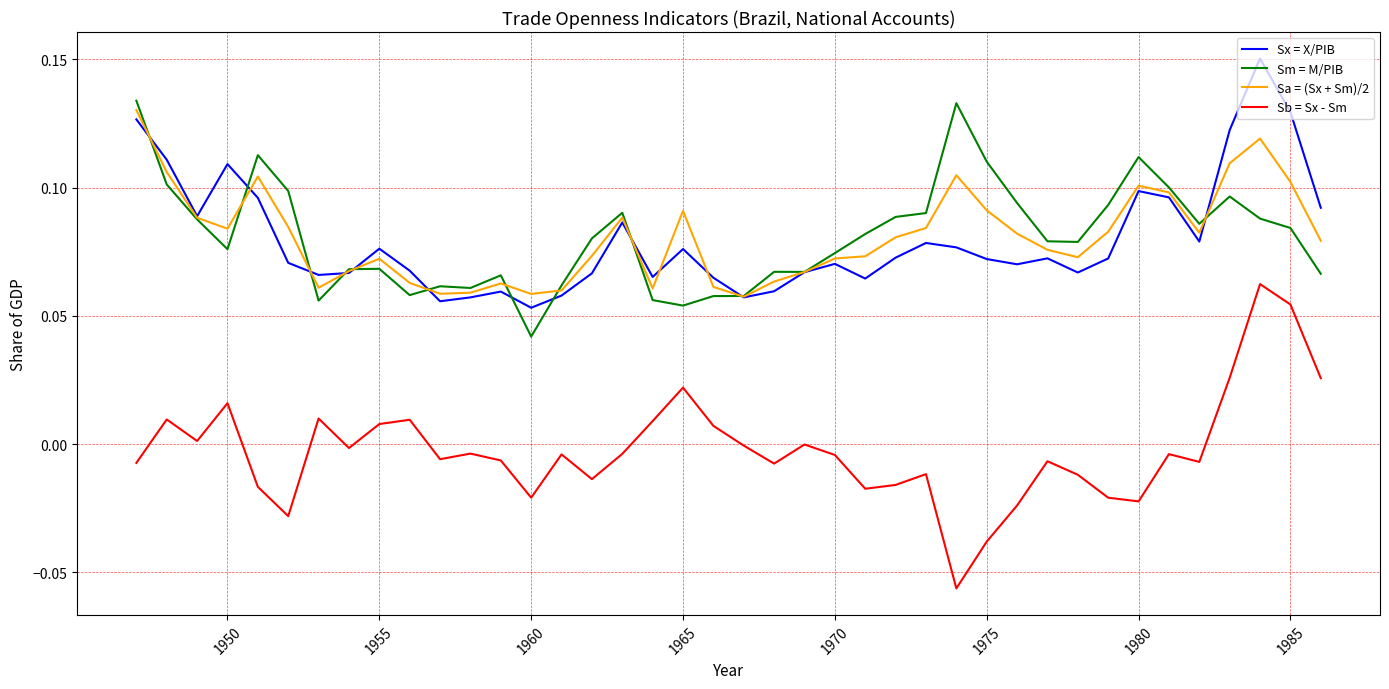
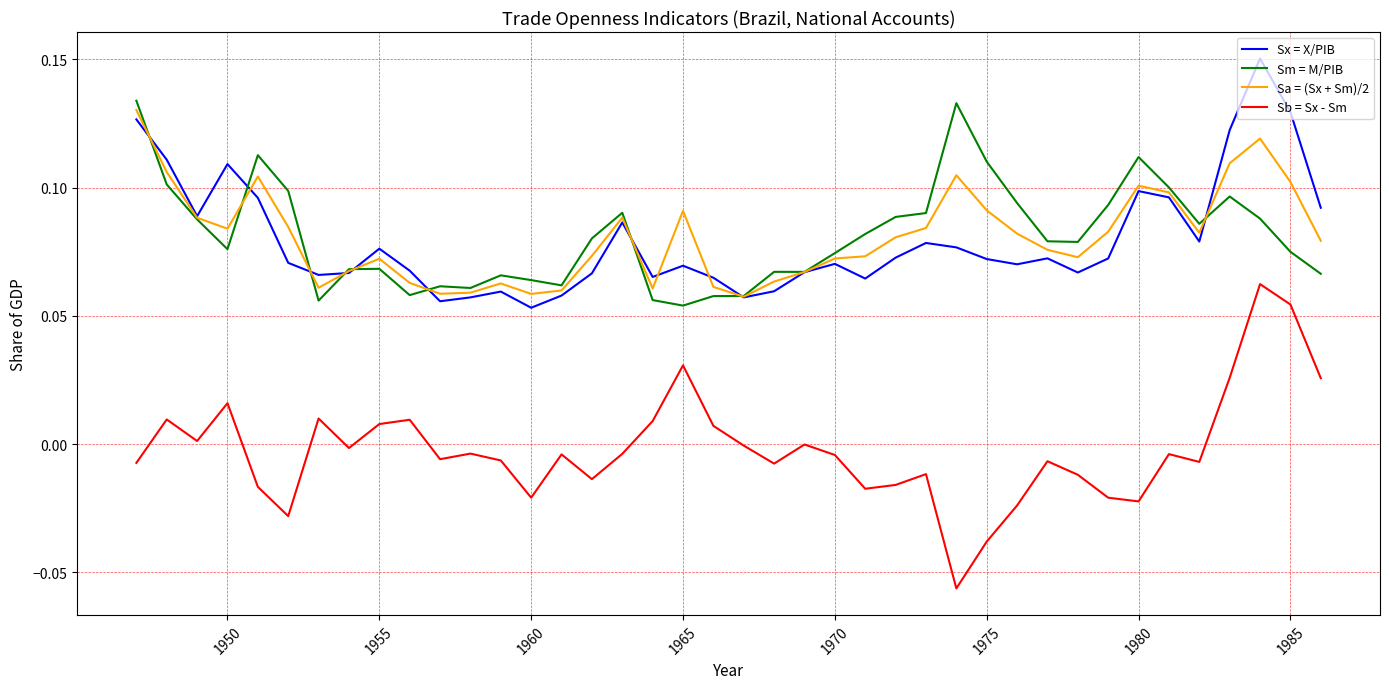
Sm = M/PIB, 1960: 0.042 -> 0.064
Sx = X/PIB, 1965: 0.076 -> 0.070
Sb = Sx - Sm, 1965: 0.022 -> 0.031
Sm = M/PIB, 1985: 0.084 -> 0.075
